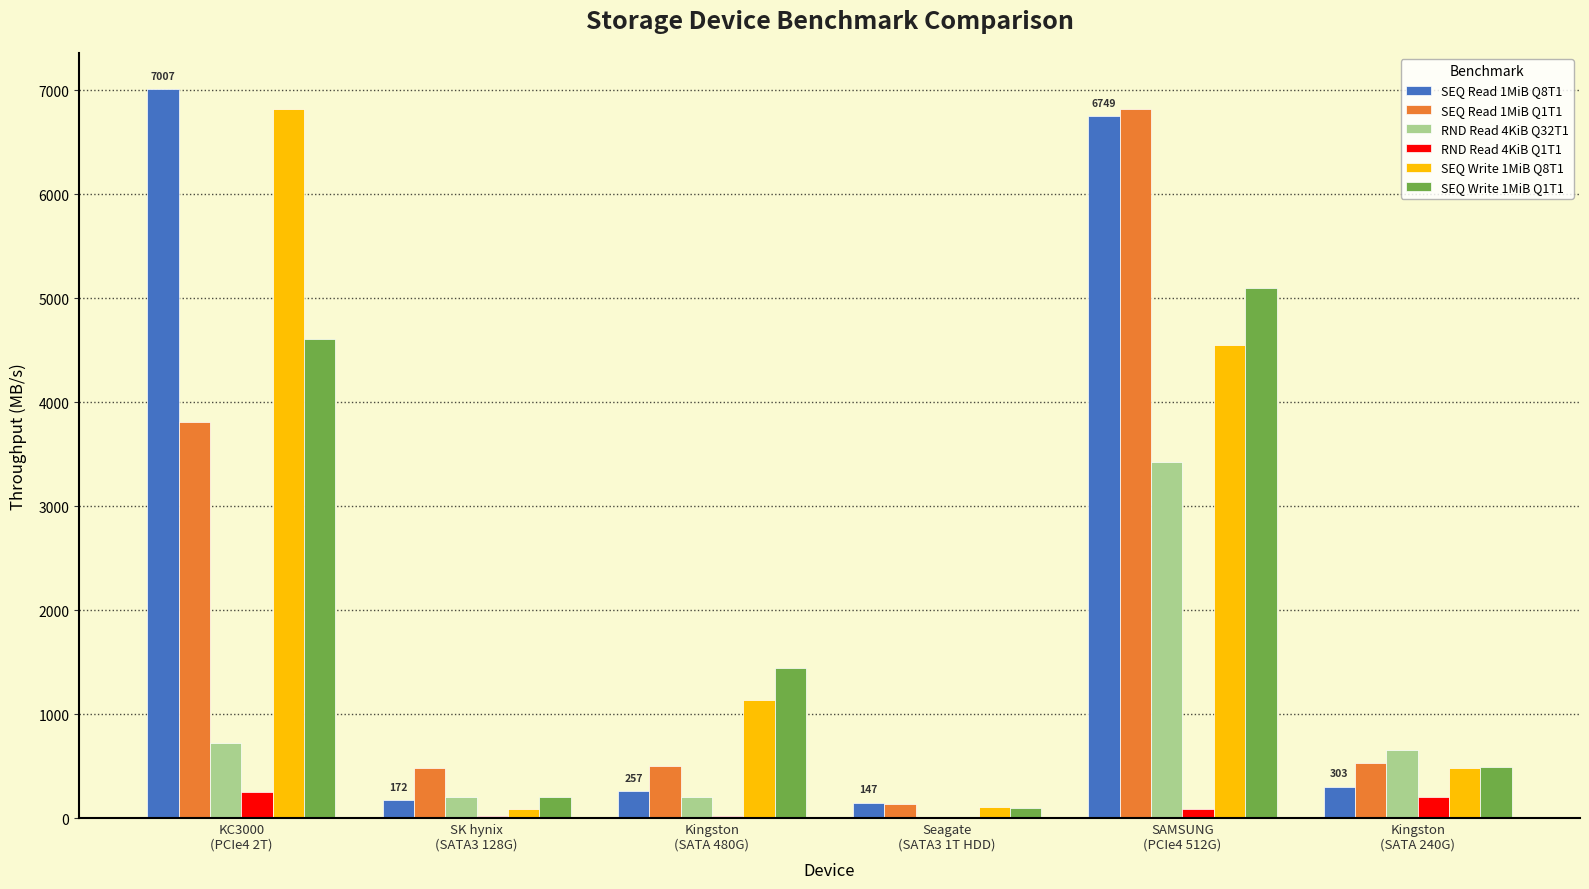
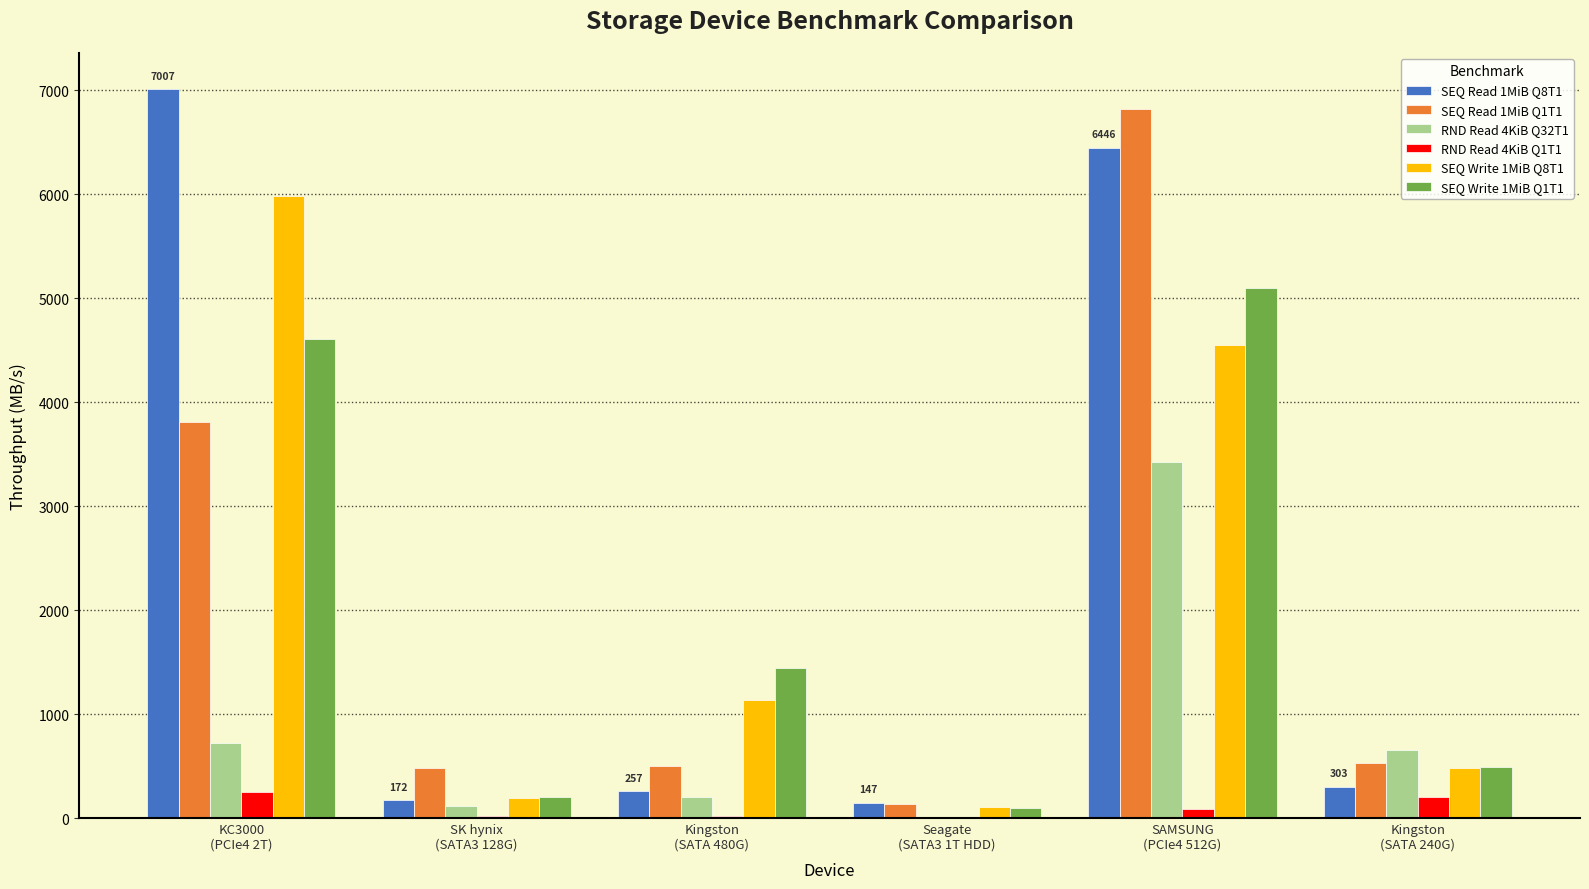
SEQ Write 1MiB Q8T1, KC3000 (PCIe4 2T): 6820 -> 5980
RND Read 4KiB Q32T1, SK hynix (SATA3 128G): 200 -> 110
SEQ Write 1MiB Q8T1, SK hynix (SATA3 128G): 90 -> 190
SEQ Read 1MiB Q8T1, SAMSUNG (PCIe4 512G): 6749 -> 6446
